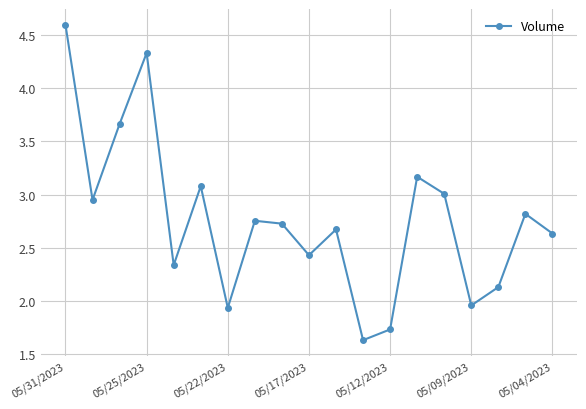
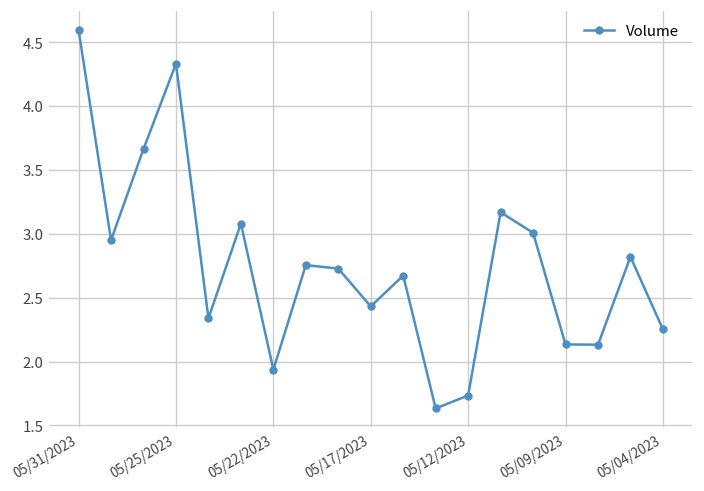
05/09/2023: 1.96 -> 2.13
05/04/2023: 2.64 -> 2.25
